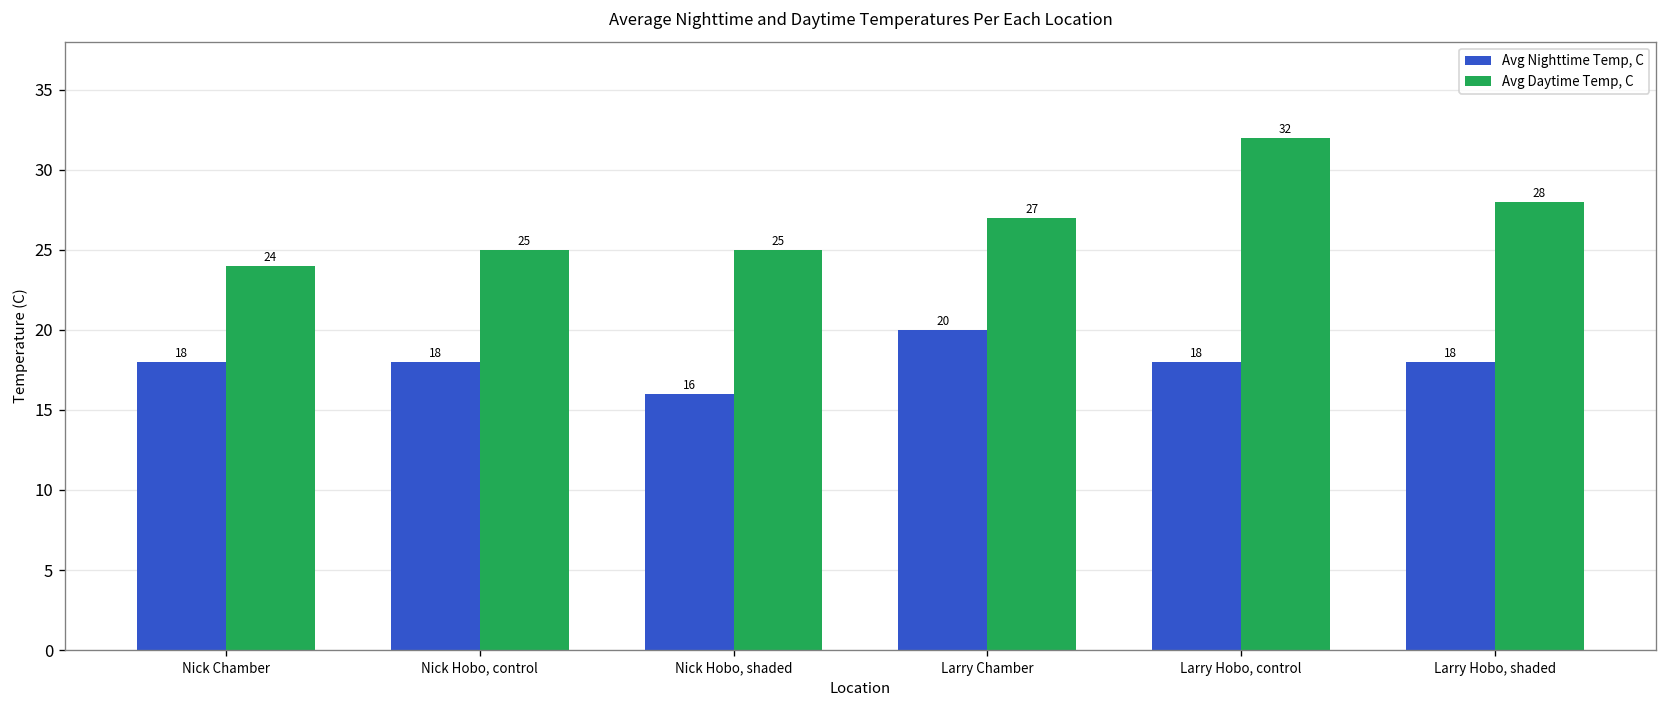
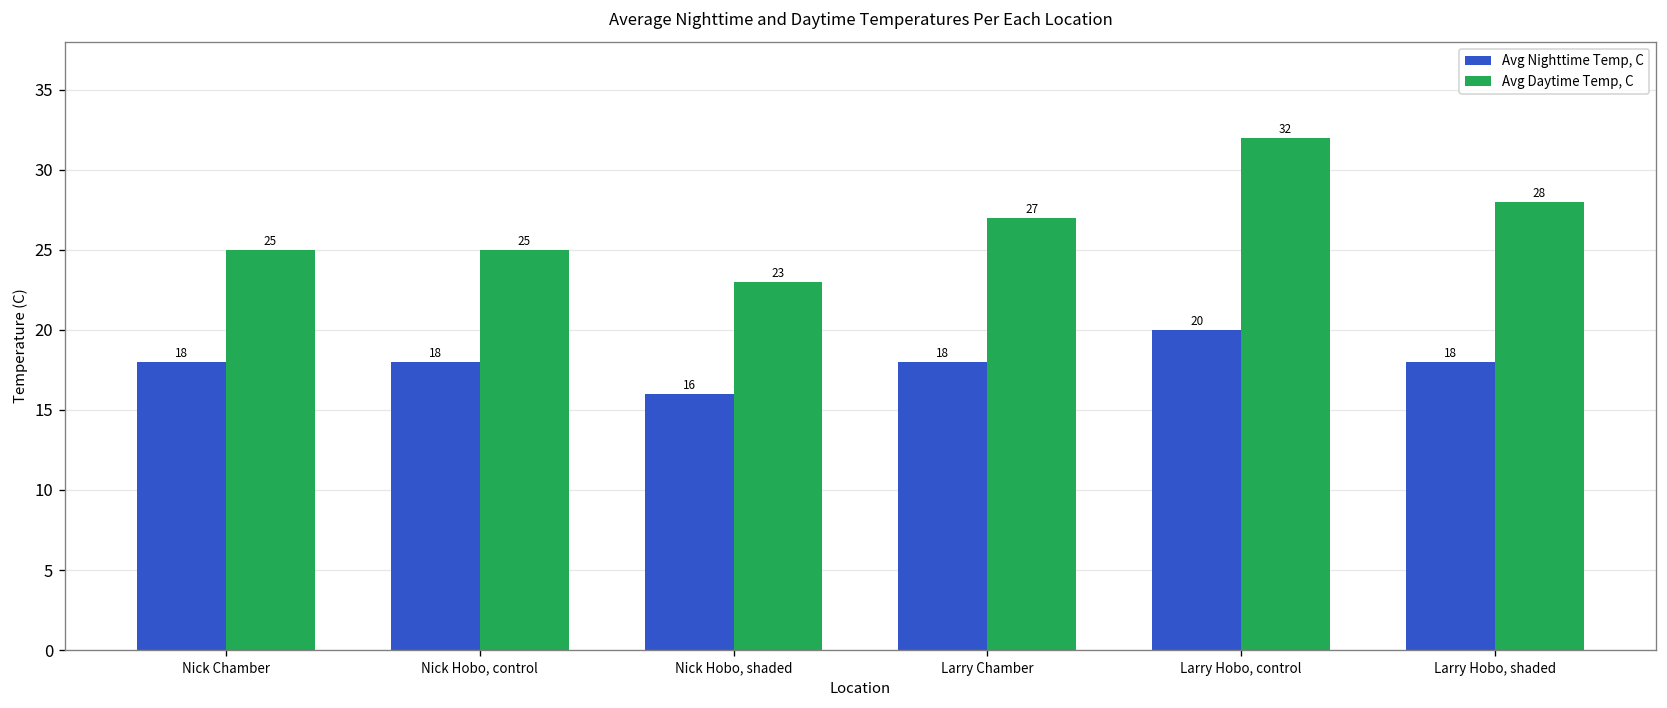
Avg Daytime Temp, C, Nick Chamber: 24 -> 25
Avg Daytime Temp, C, Nick Hobo, shaded: 25 -> 23
Avg Nighttime Temp, C, Larry Chamber: 20 -> 18
Avg Nighttime Temp, C, Larry Hobo, control: 18 -> 20
